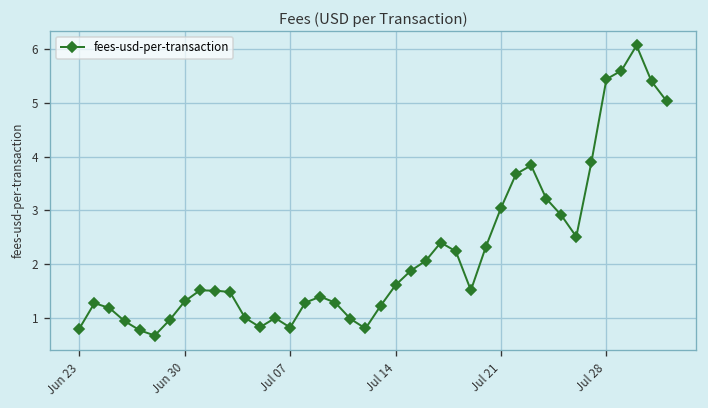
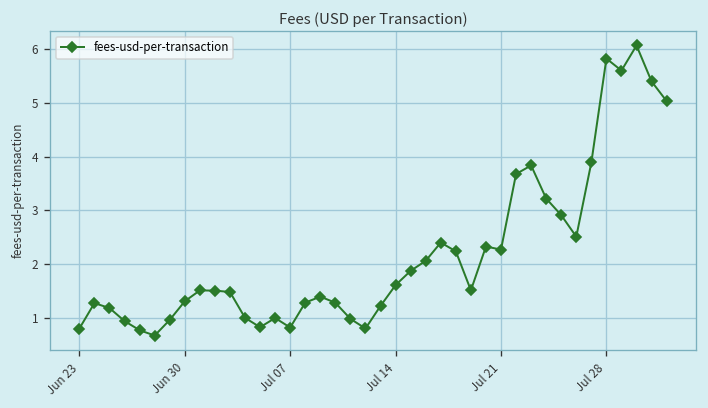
Jul 21: 3.0 -> 2.3
Jul 28: 5.4 -> 5.8
